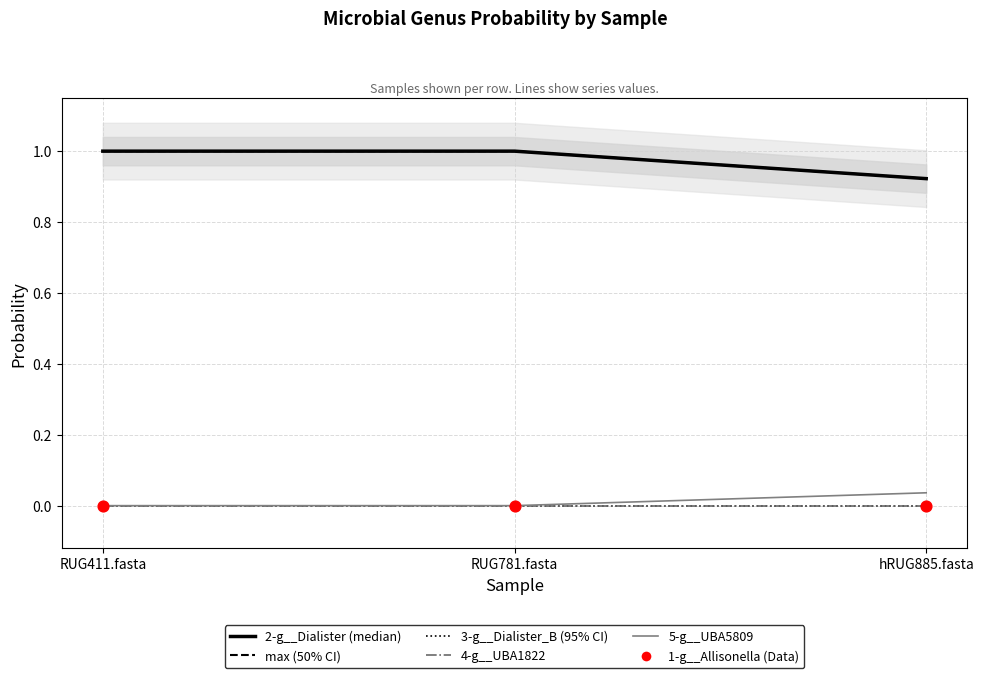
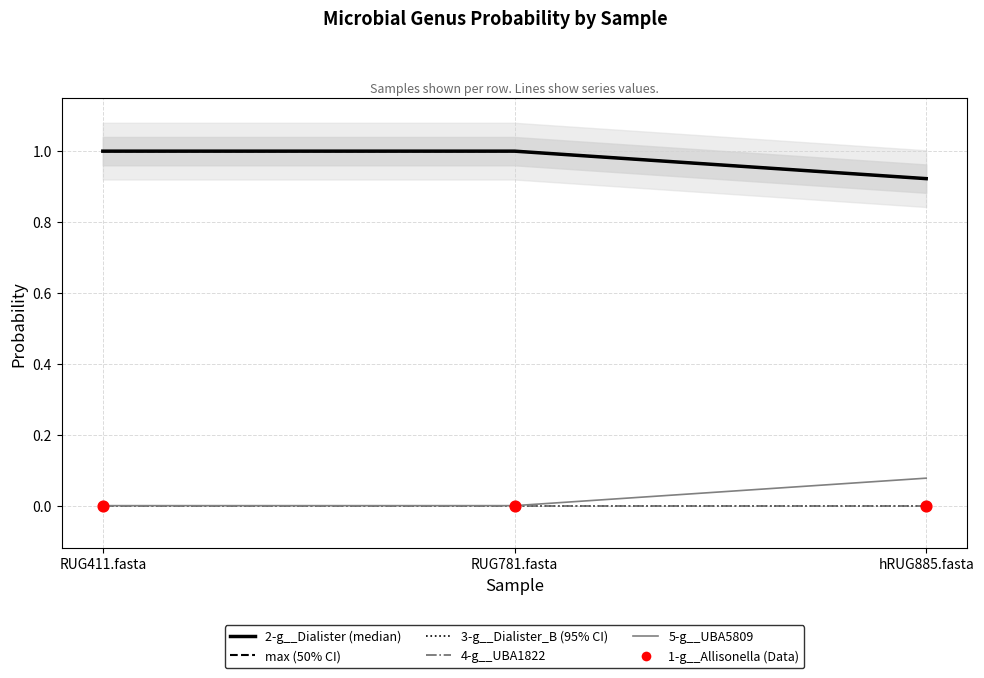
5-g__UBA5809, hRUG885.fasta: 0.04 -> 0.08
